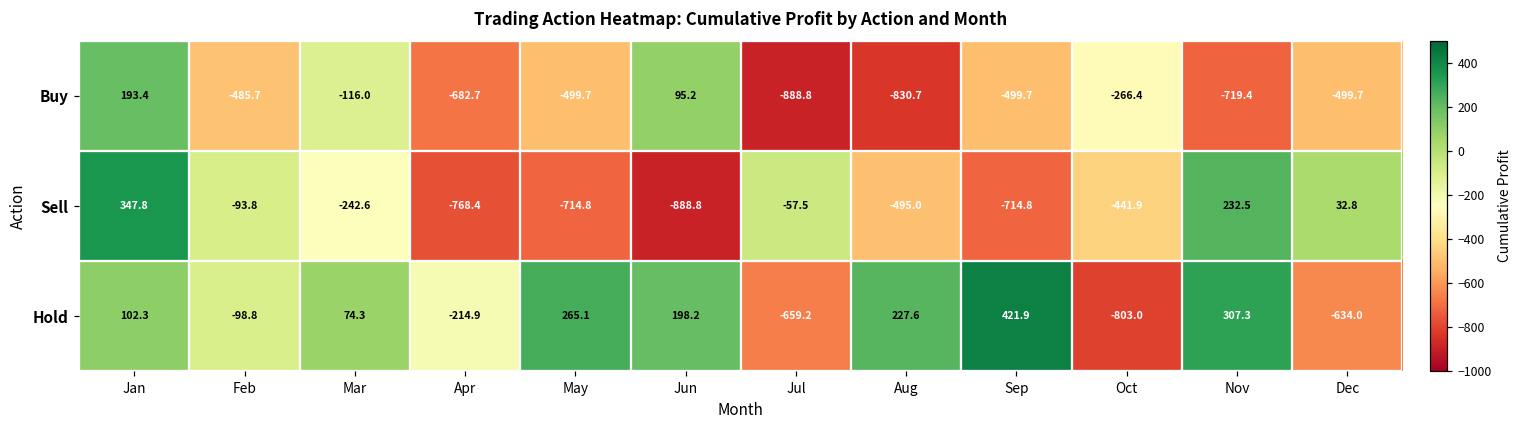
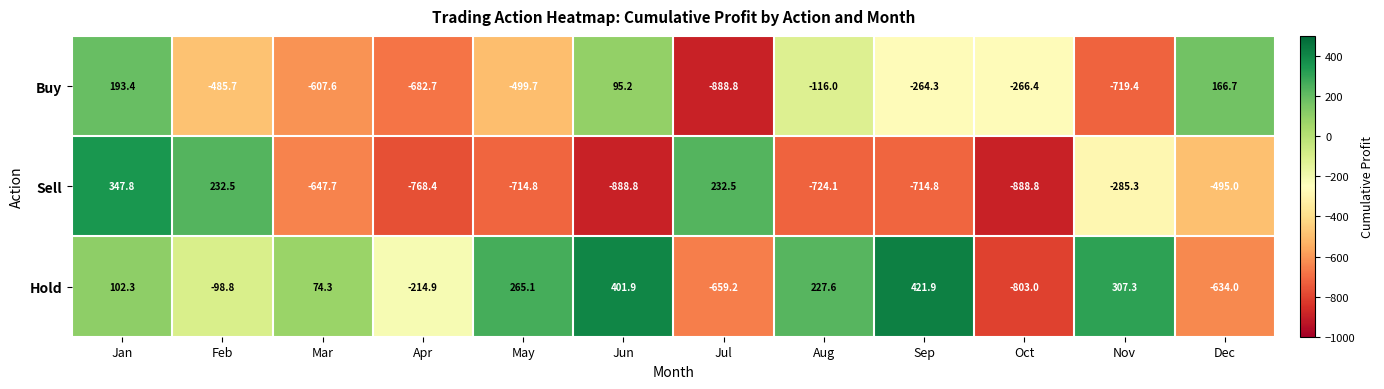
Buy, Mar: -116.0 -> -607.6
Buy, Aug: -830.7 -> -116.0
Buy, Sep: -499.7 -> -264.3
Buy, Dec: -499.7 -> 166.7
Sell, Feb: -93.8 -> 232.5
Sell, Mar: -242.6 -> -647.7
Sell, Jul: -57.5 -> 232.5
Sell, Aug: -495.0 -> -724.1
Sell, Oct: -441.9 -> -888.8
Sell, Nov: 232.5 -> -285.3
Sell, Dec: 32.8 -> -495.0
Hold, Jun: 198.2 -> 401.9
